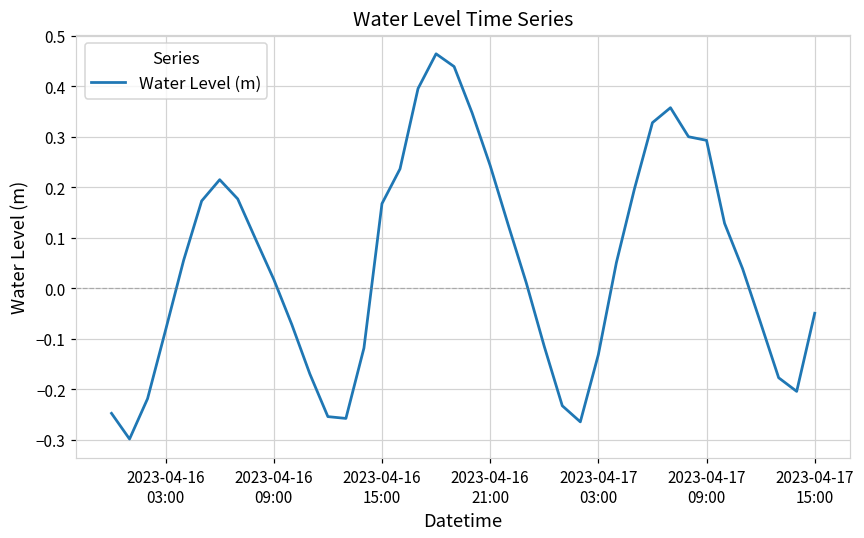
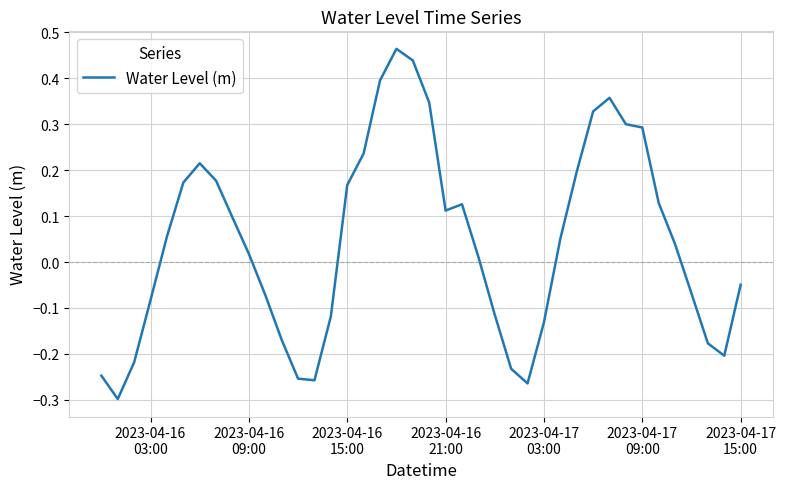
2023-04-16 21:00: 0.24 -> 0.11
